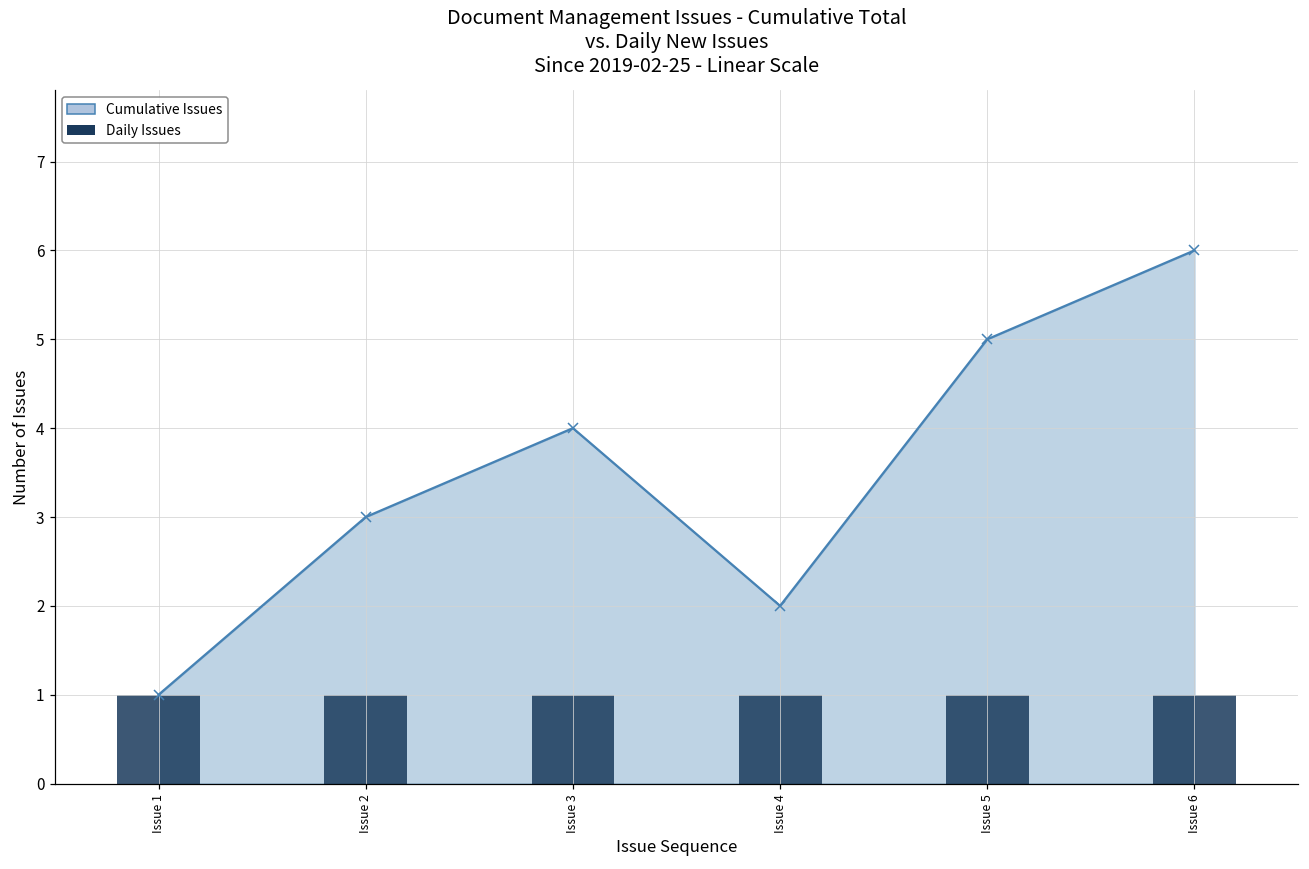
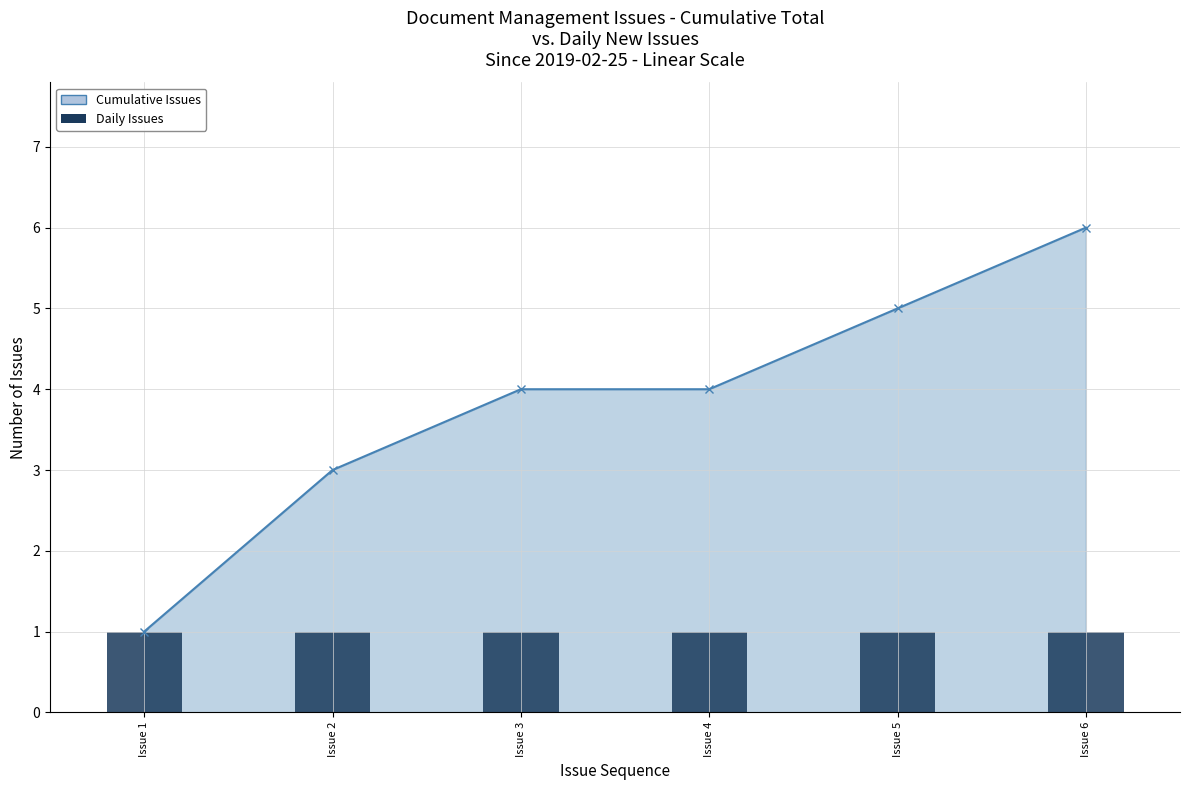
Cumulative Issues, Issue 4: 2 -> 4
